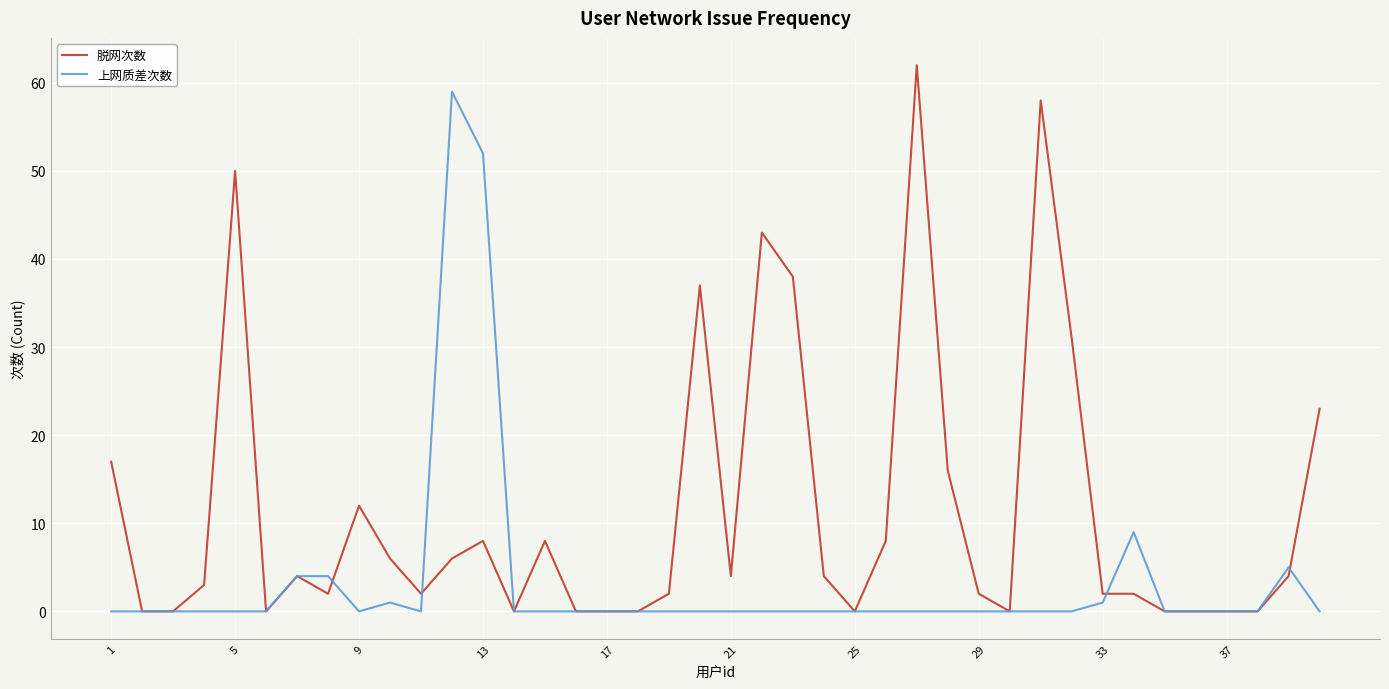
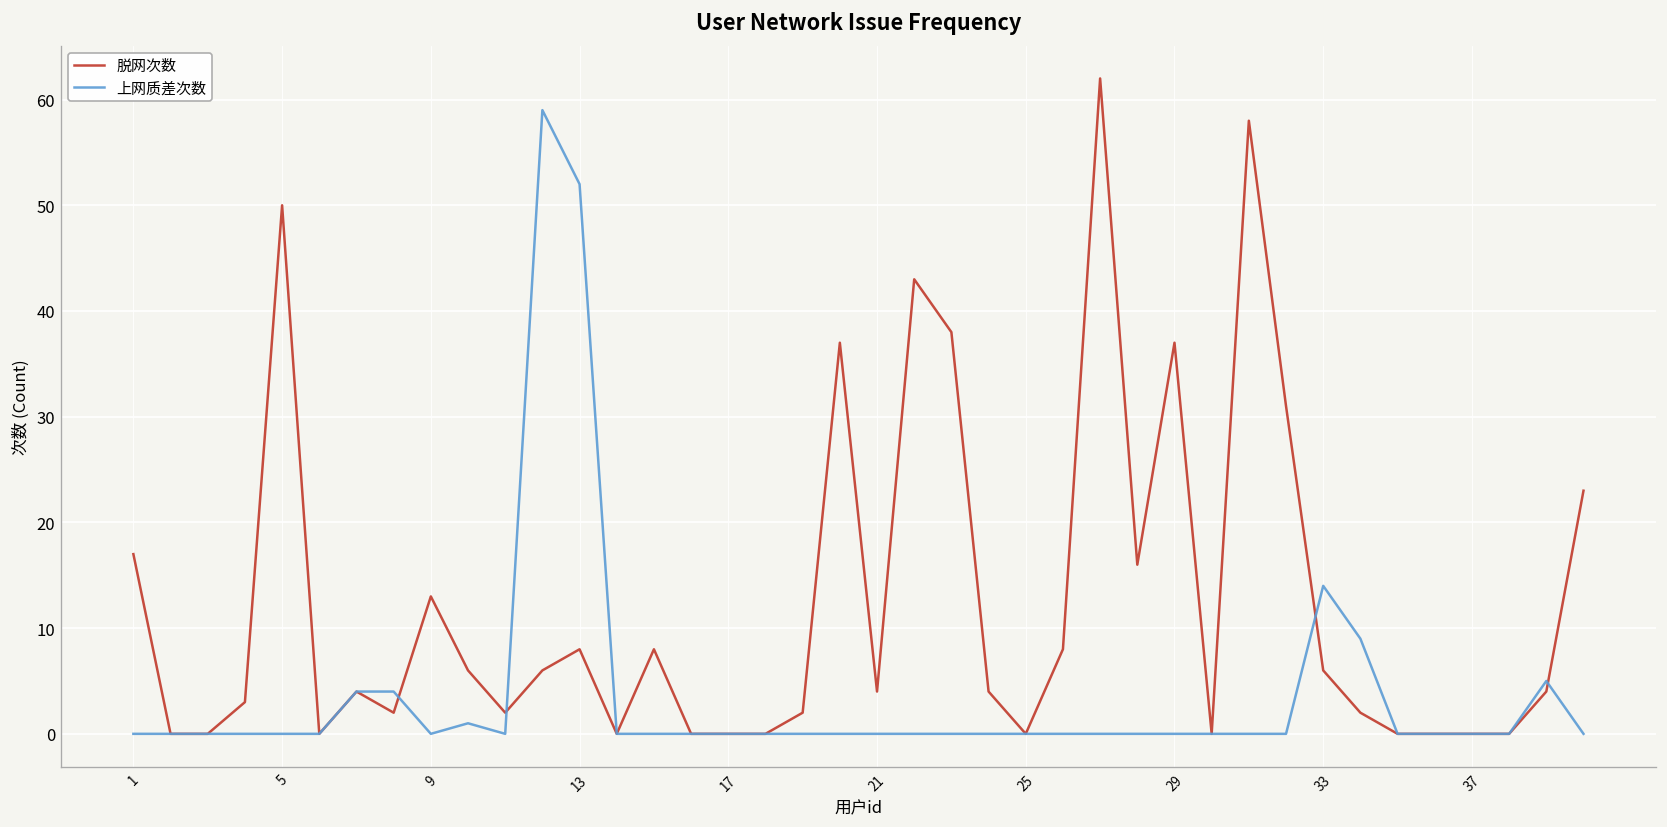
脱网次数, 9: 12 -> 13
脱网次数, 29: 2 -> 37
脱网次数, 33: 2 -> 6
上网质差次数, 33: 1 -> 14
